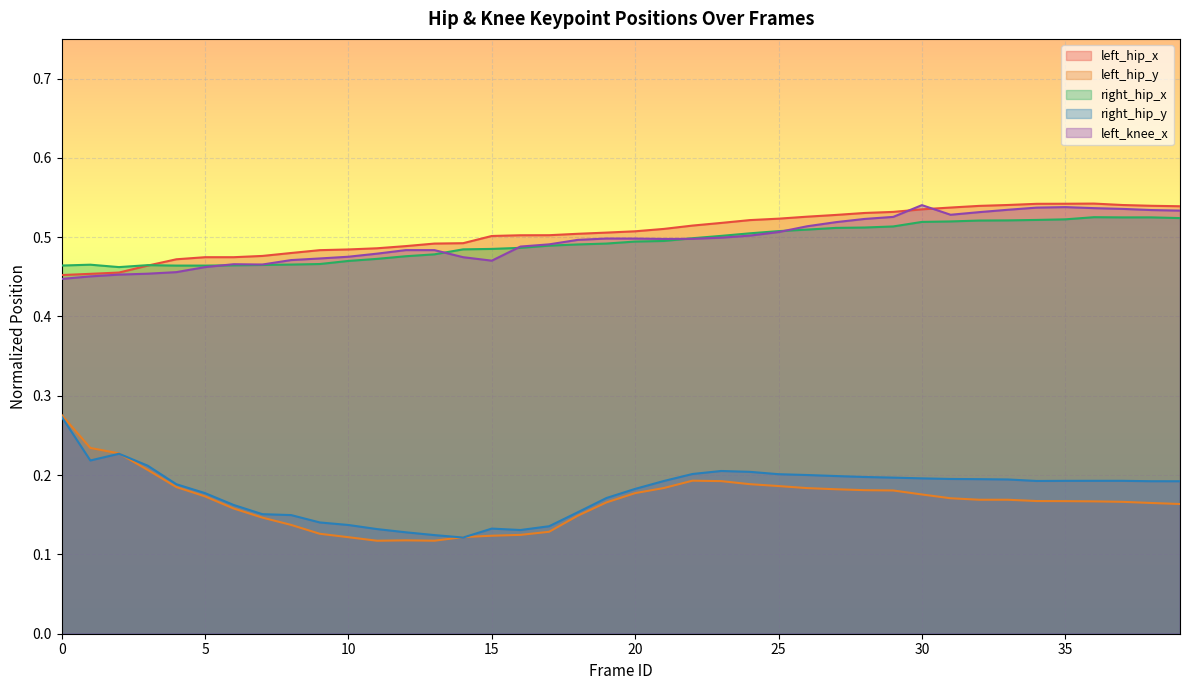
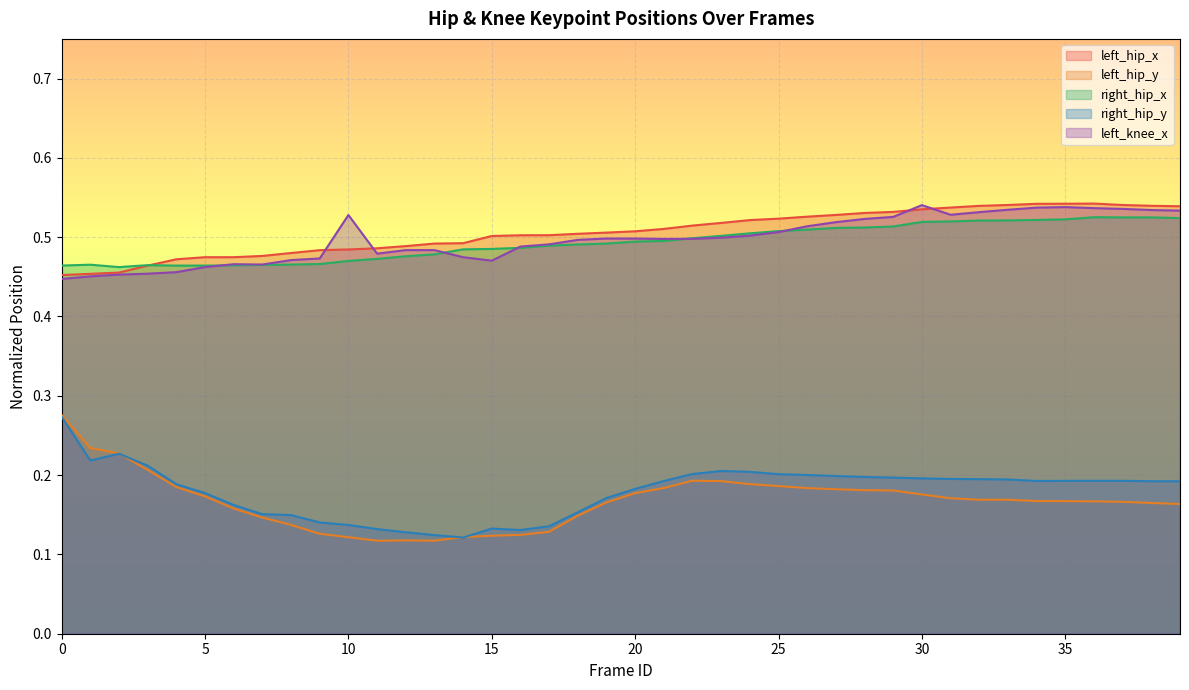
left_knee_x, 10: 0.48 -> 0.53
